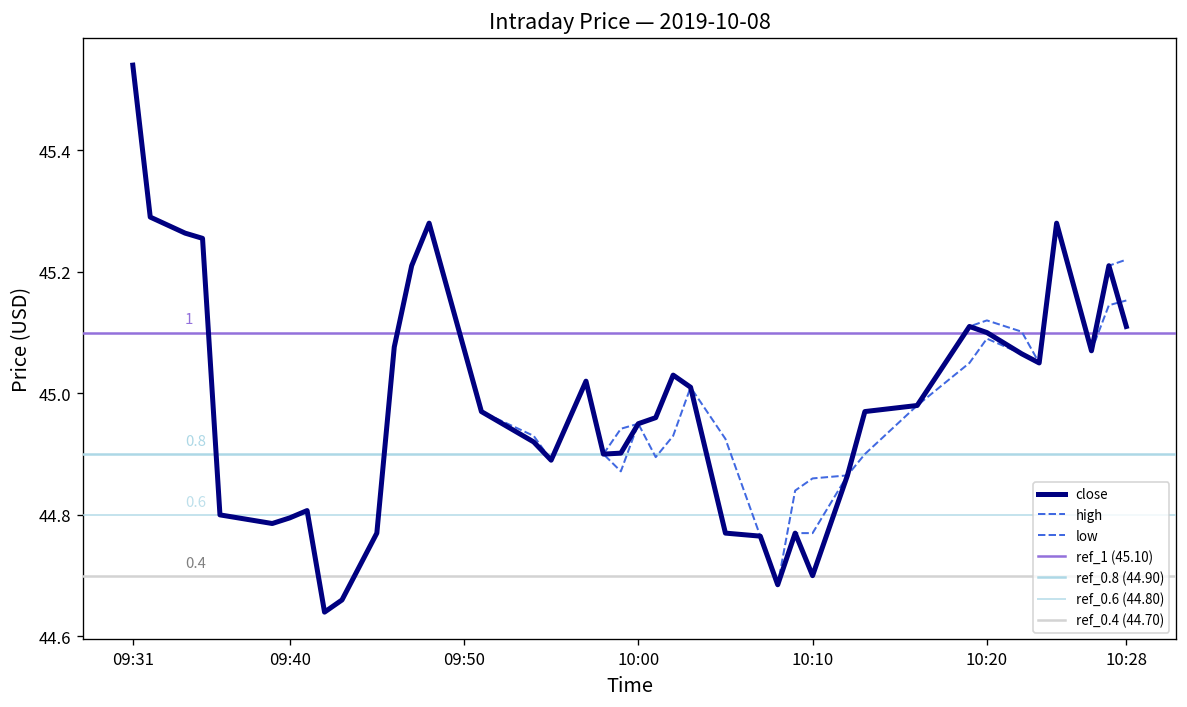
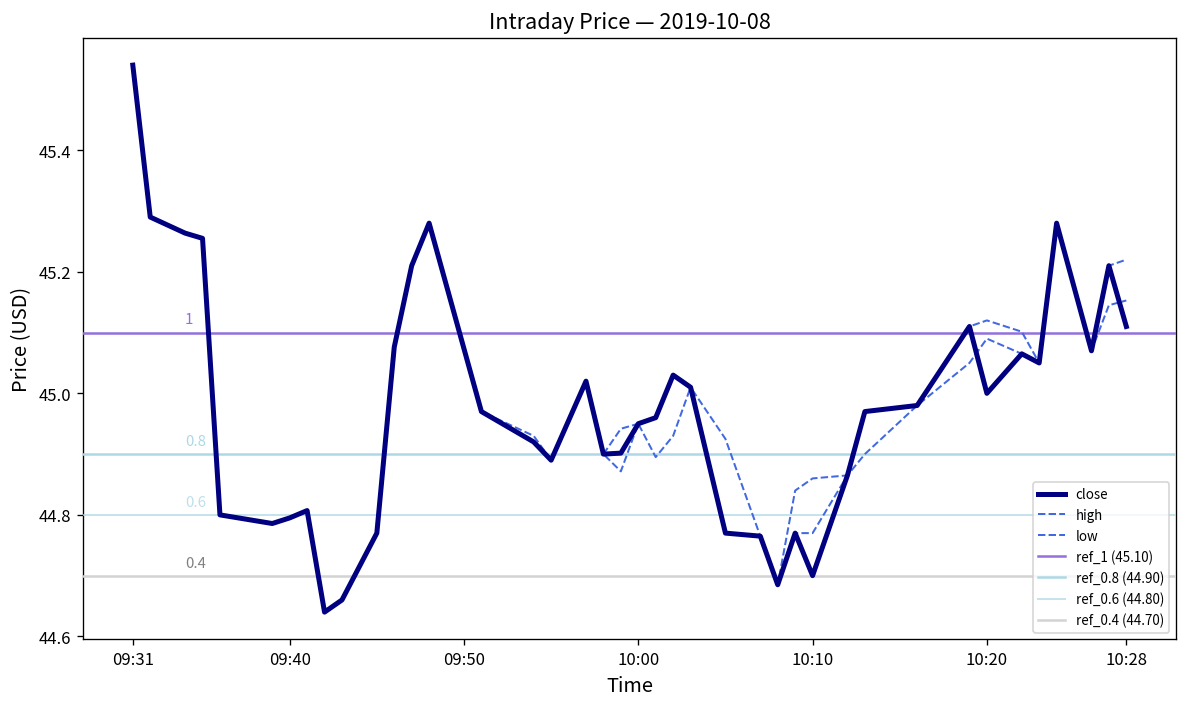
close, 10:20: 45.1 -> 45.0
